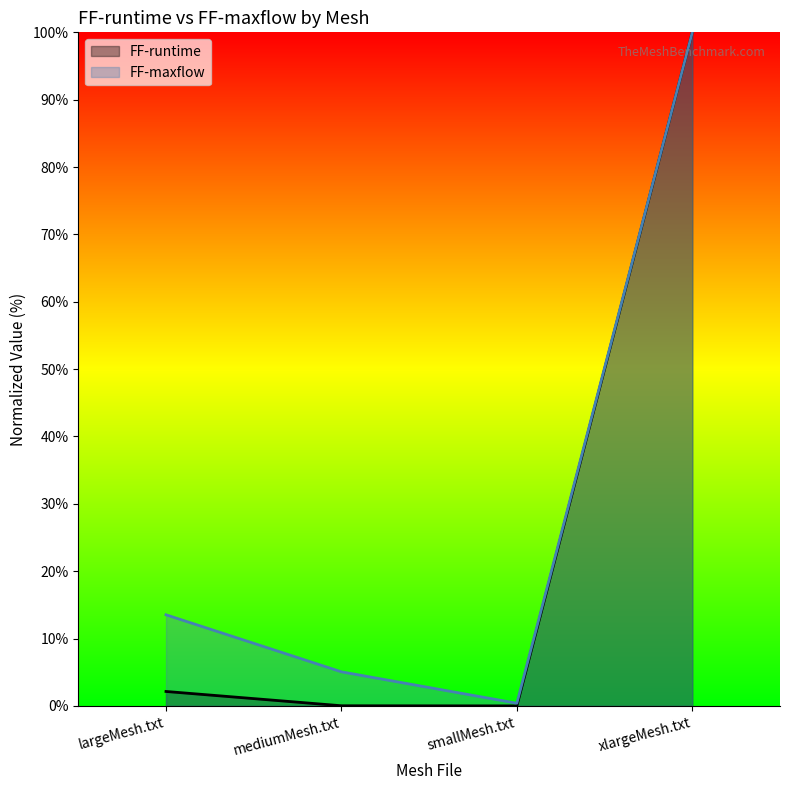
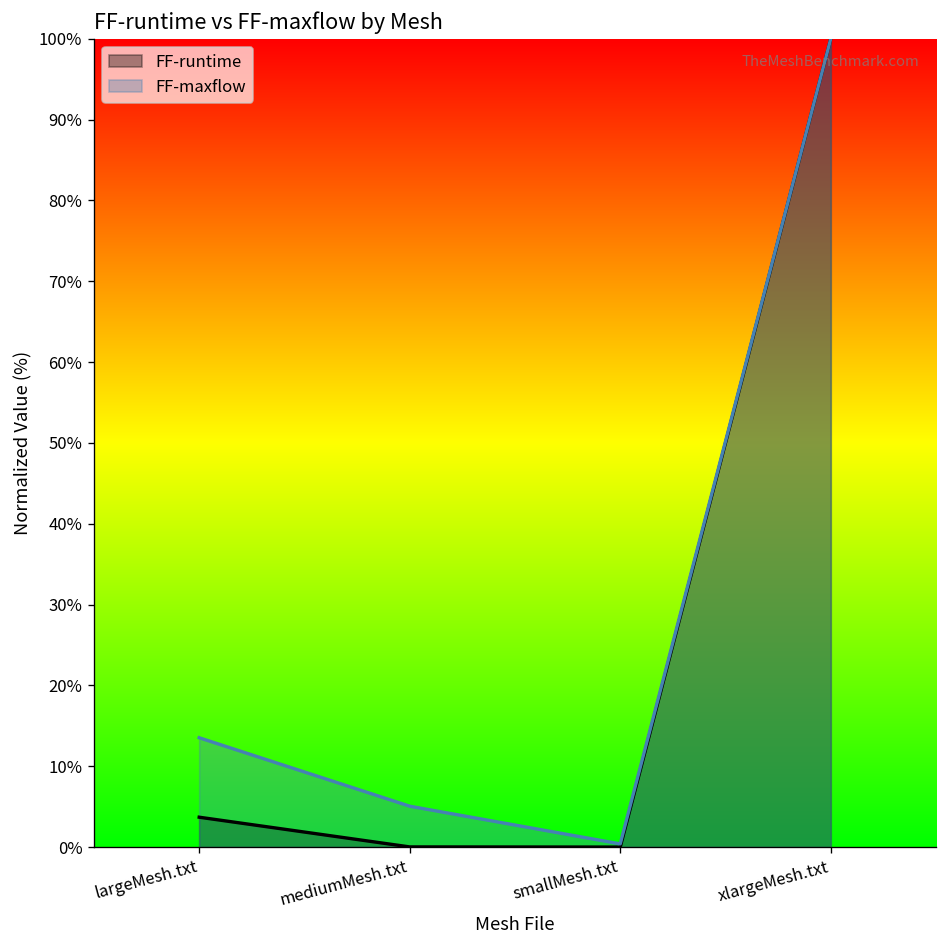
FF-runtime, largeMesh.txt: 2% -> 4%
